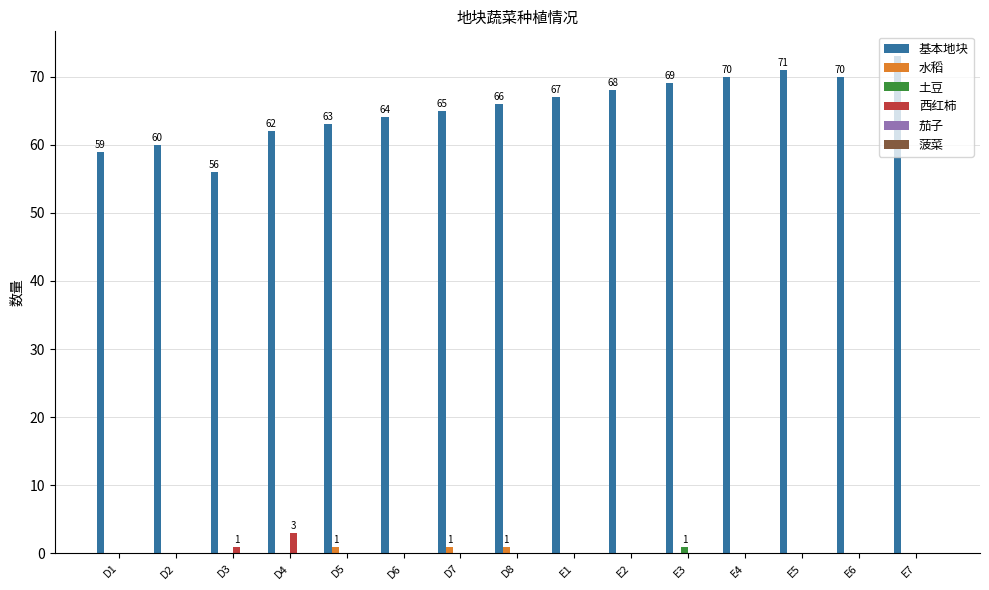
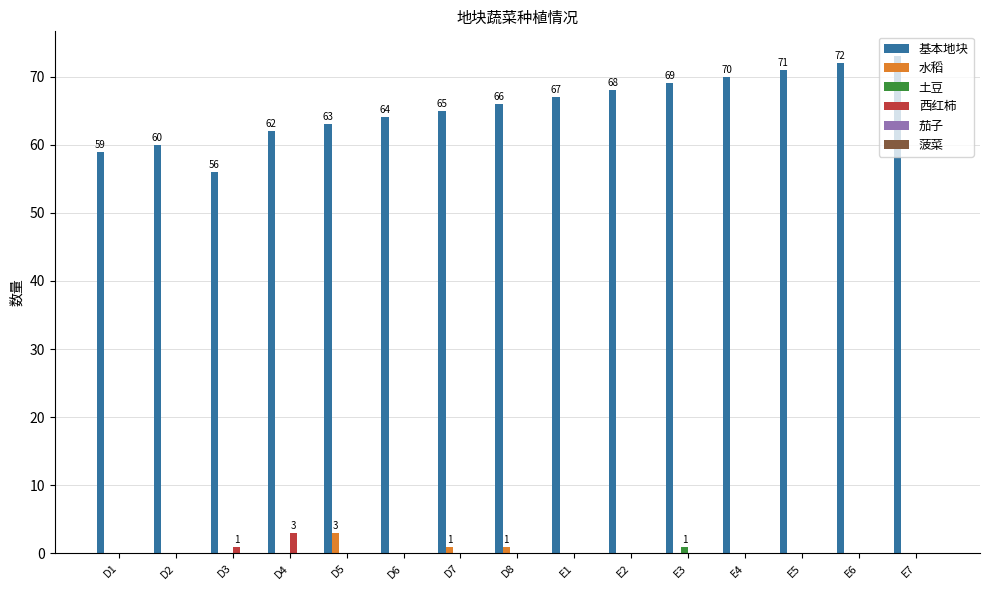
水稻, D5: 1 -> 3
基本地块, E6: 70 -> 72
